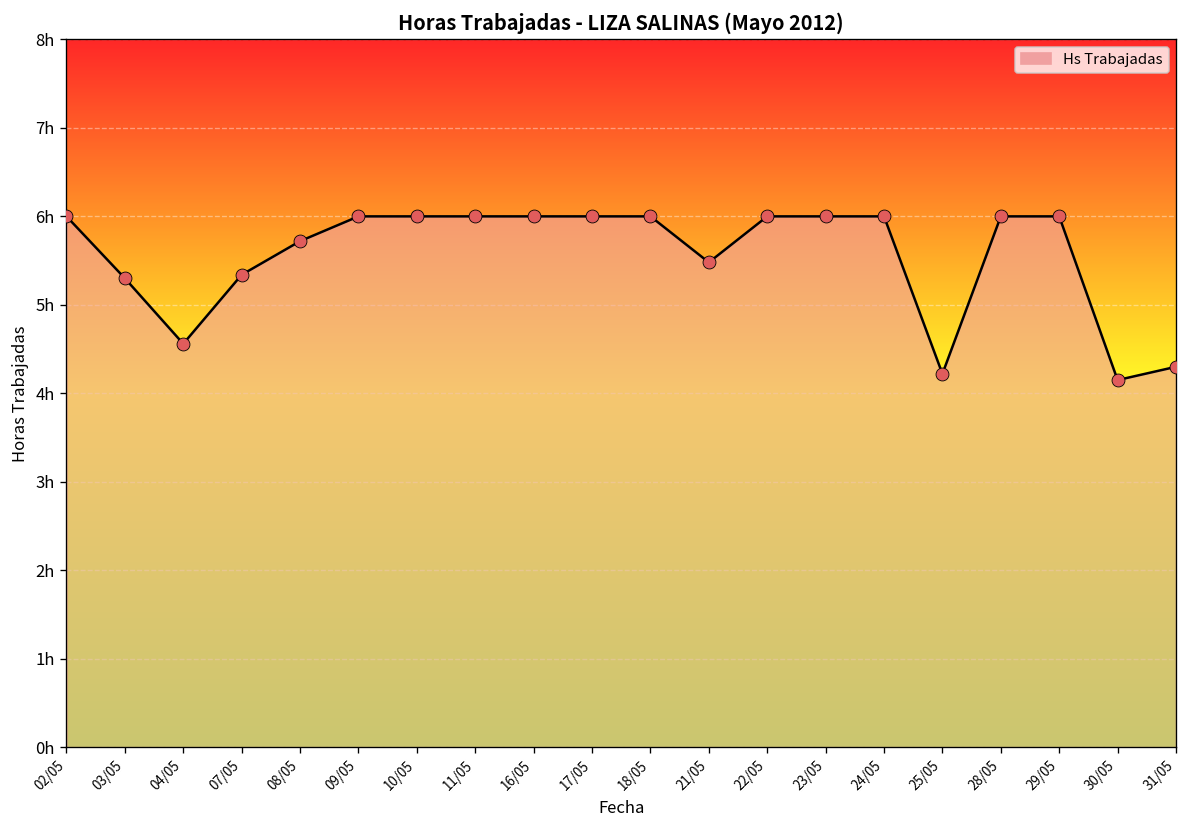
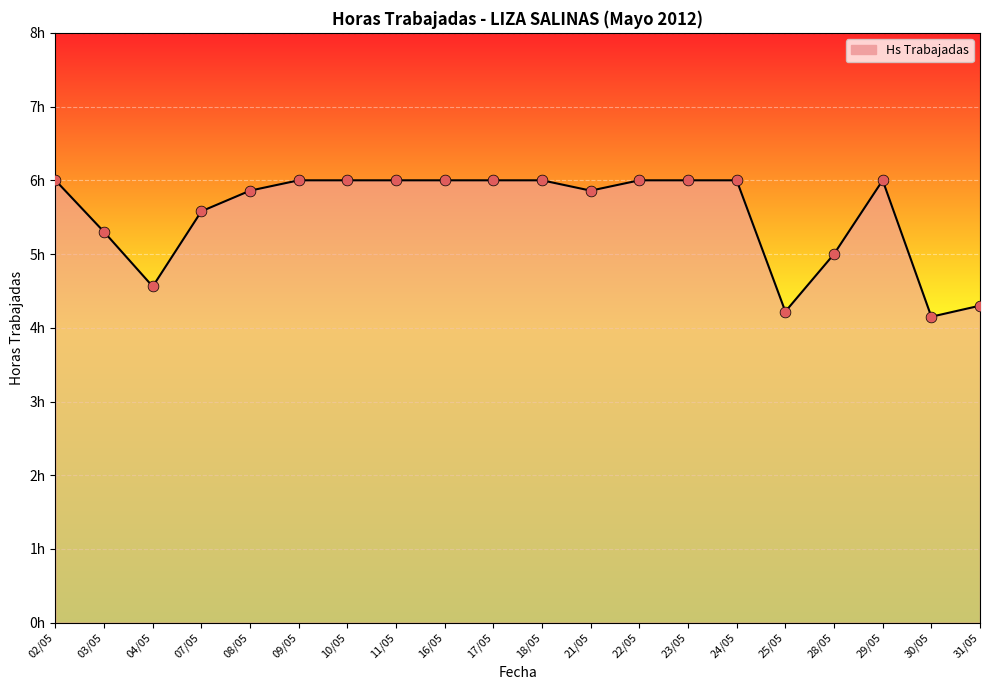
07/05: 5.3h -> 5.6h
08/05: 5.7h -> 5.9h
21/05: 5.5h -> 5.9h
28/05: 6h -> 5h
